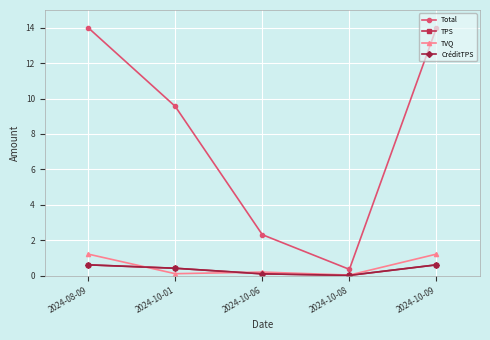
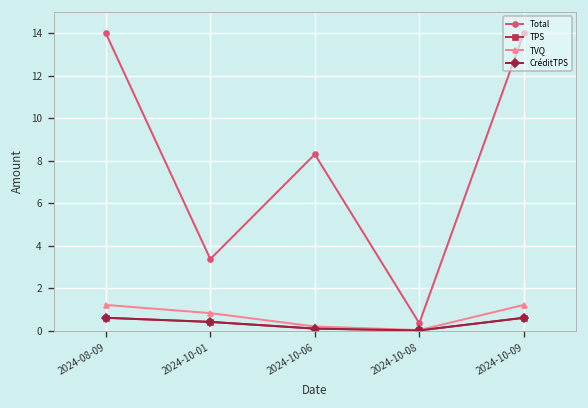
Total, 2024-10-01: 9.6 -> 3.4
TVQ, 2024-10-01: 0.1 -> 0.8
Total, 2024-10-06: 2.3 -> 8.3
